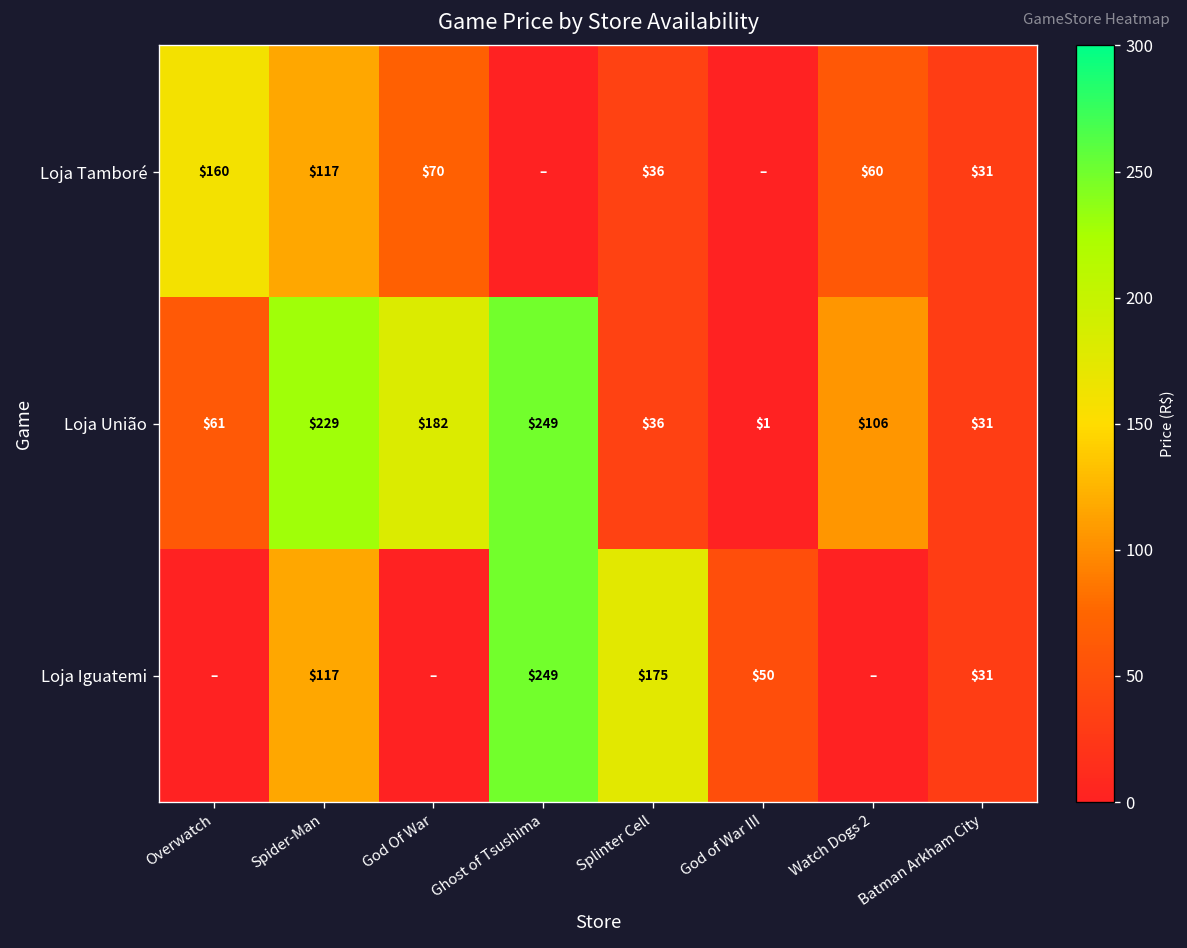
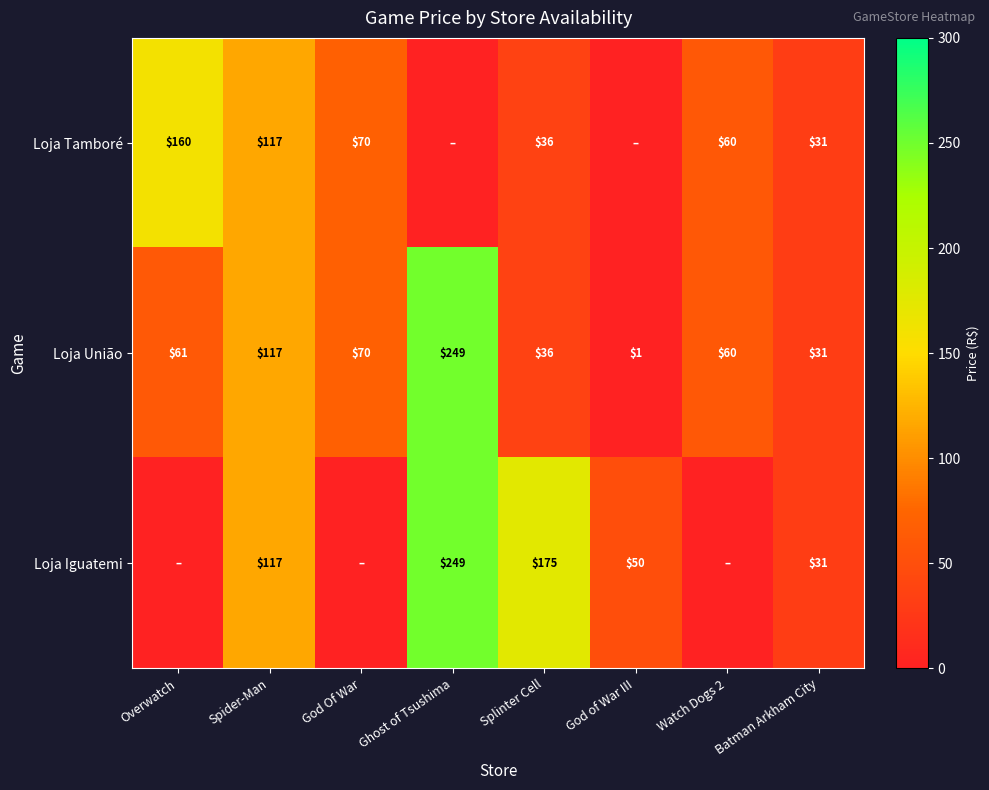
Loja União, Spider-Man: $229 -> $117
Loja União, God Of War: $182 -> $70
Loja União, Watch Dogs 2: $106 -> $60
